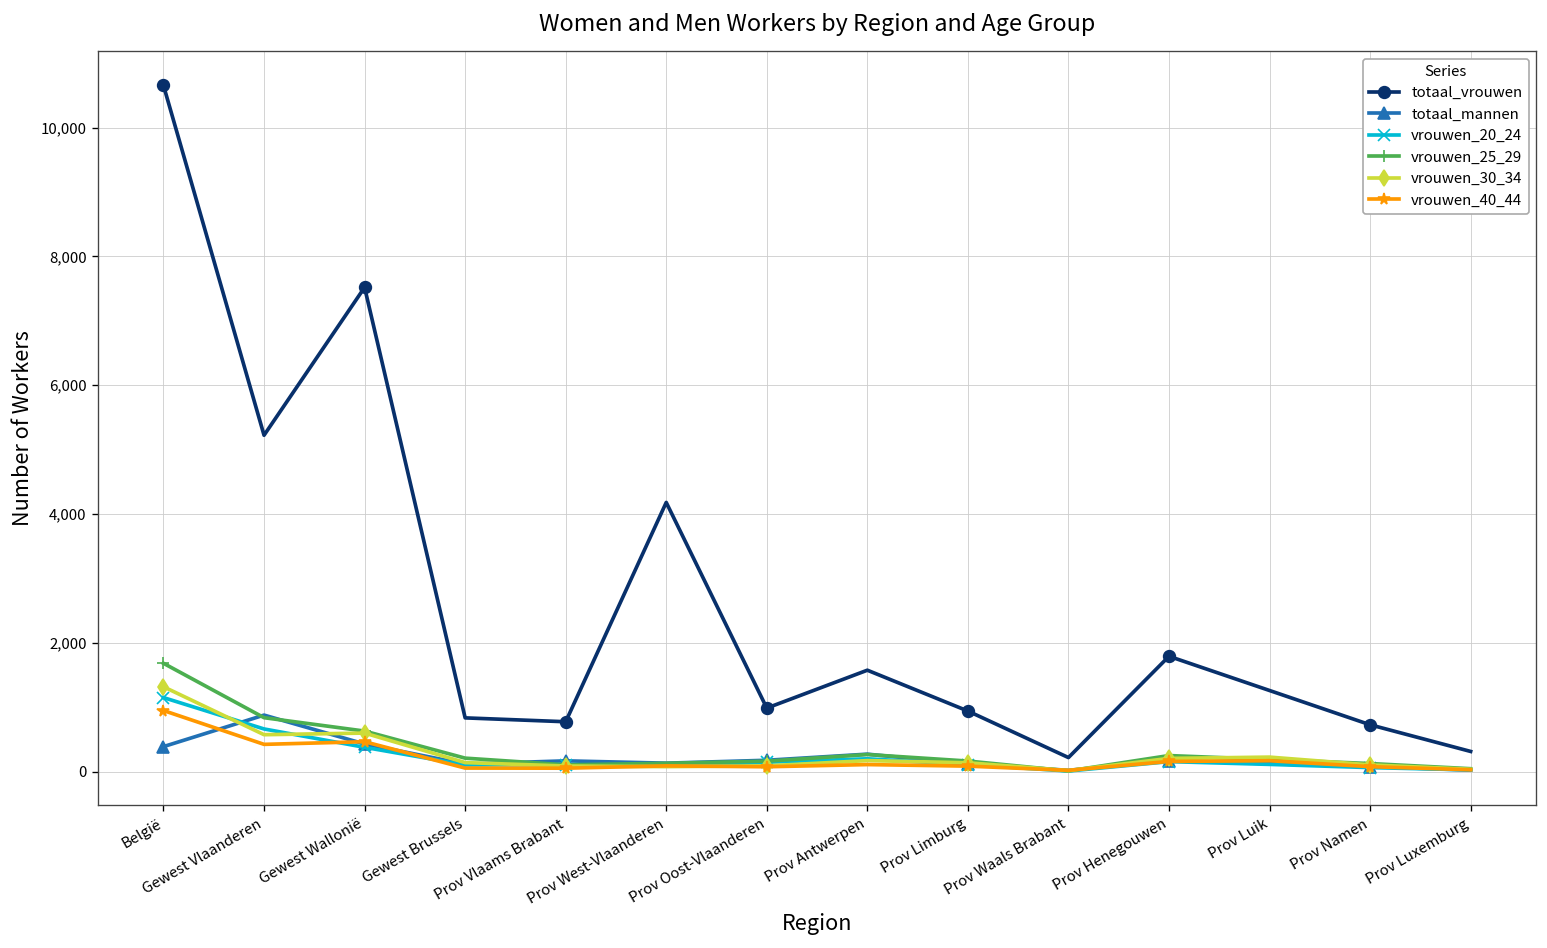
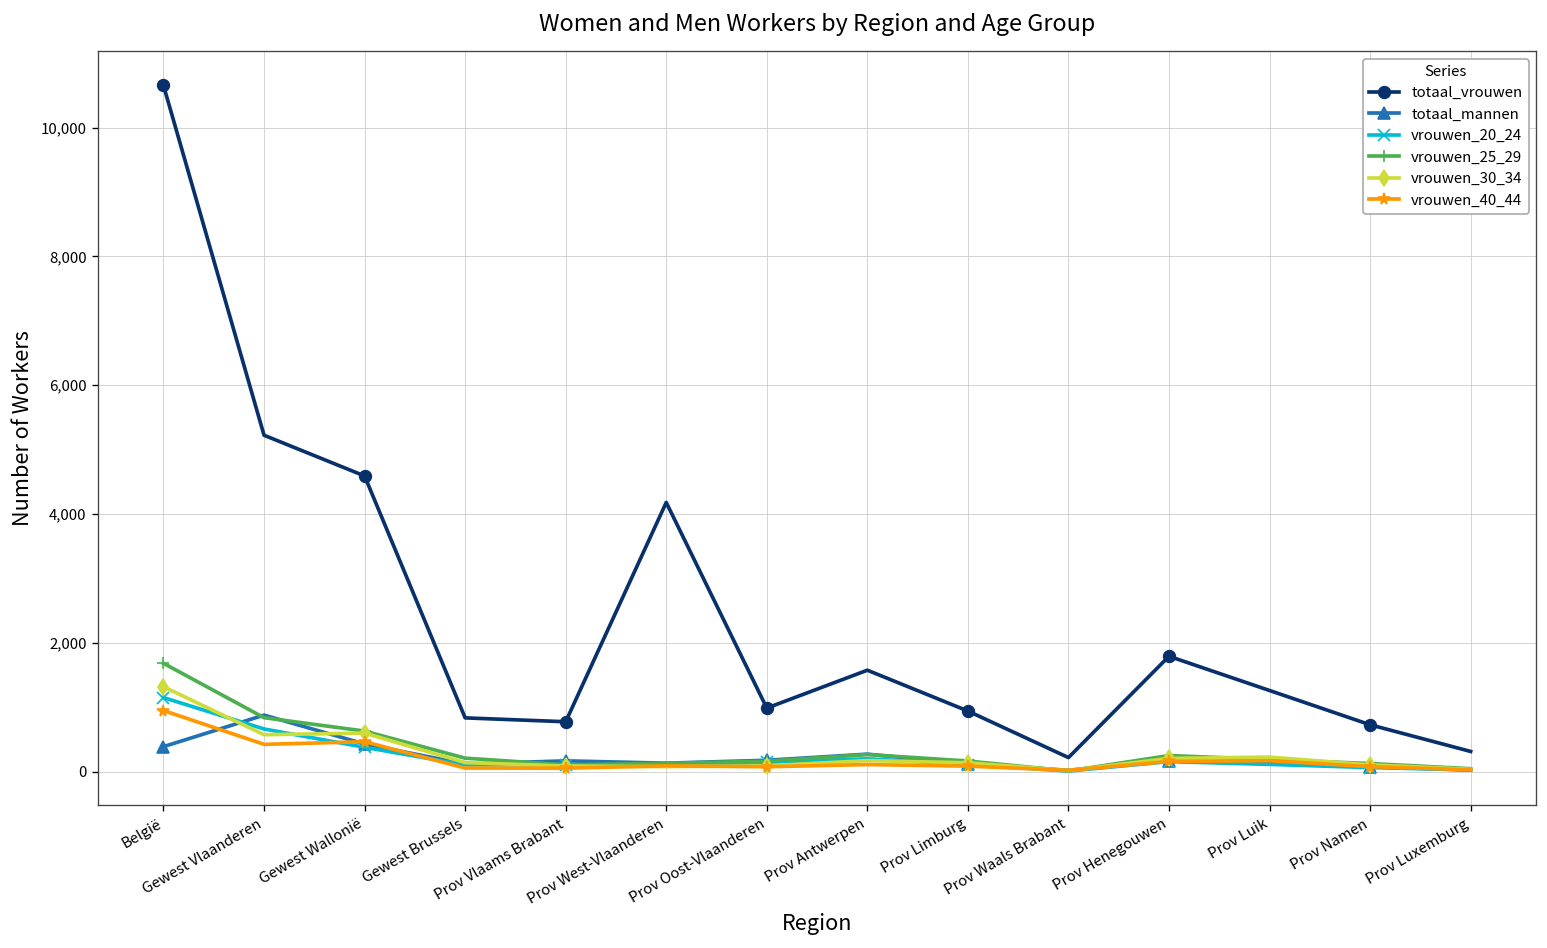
totaal_vrouwen, Gewest Wallonië: 7,500 -> 4,600
